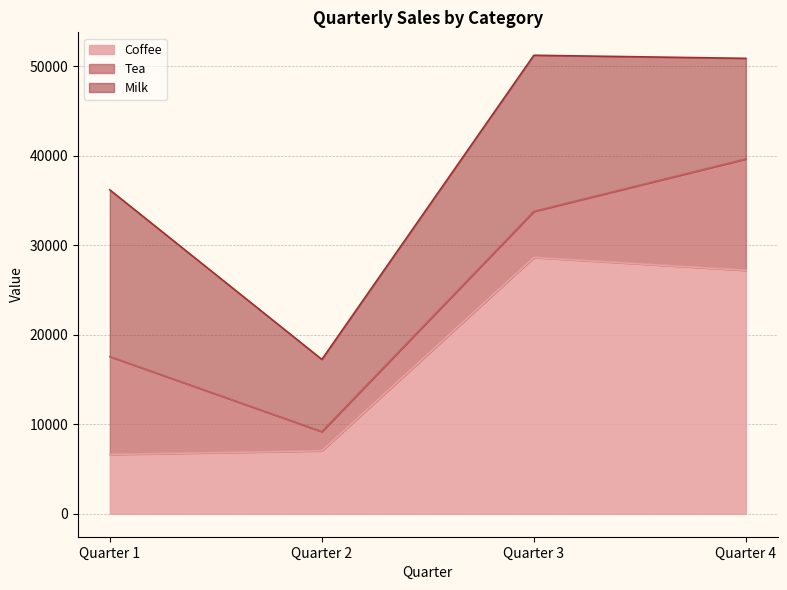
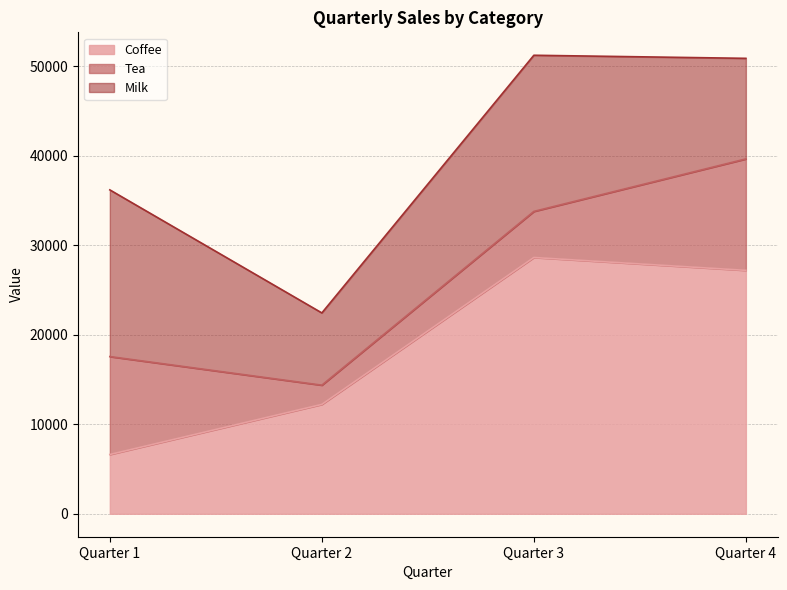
Coffee, Quarter 2: 7000 -> 12000
